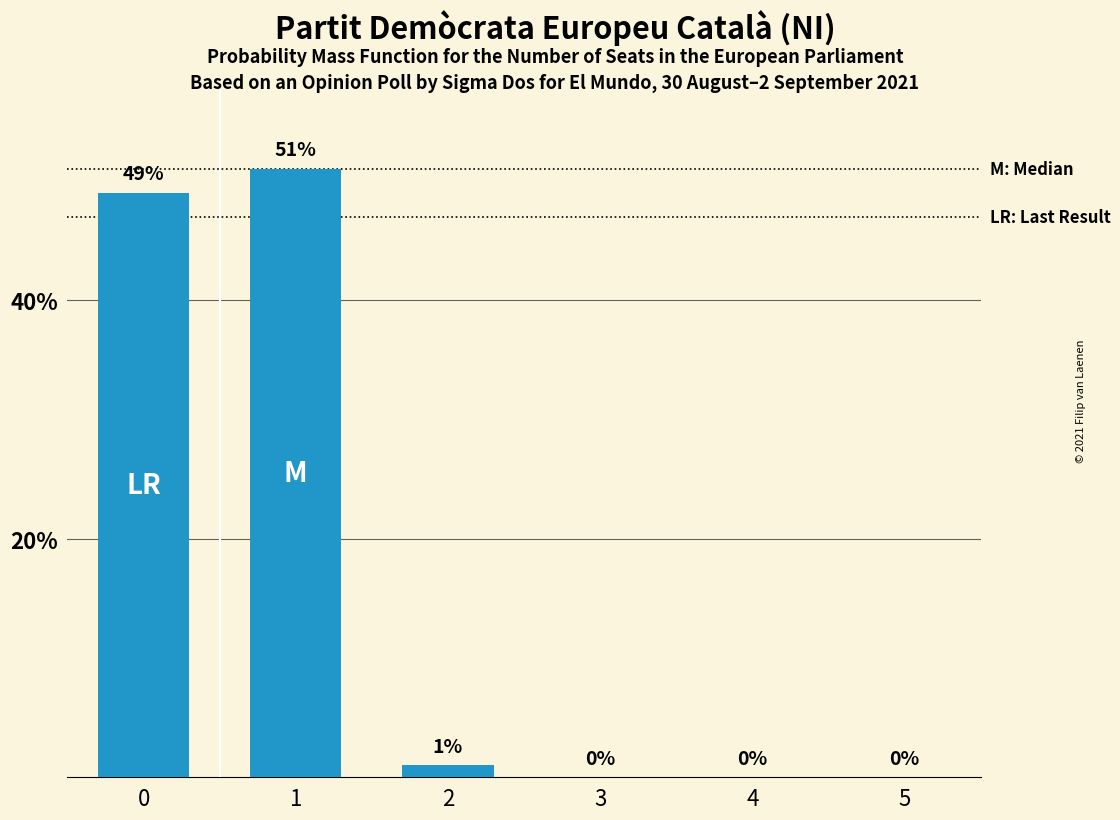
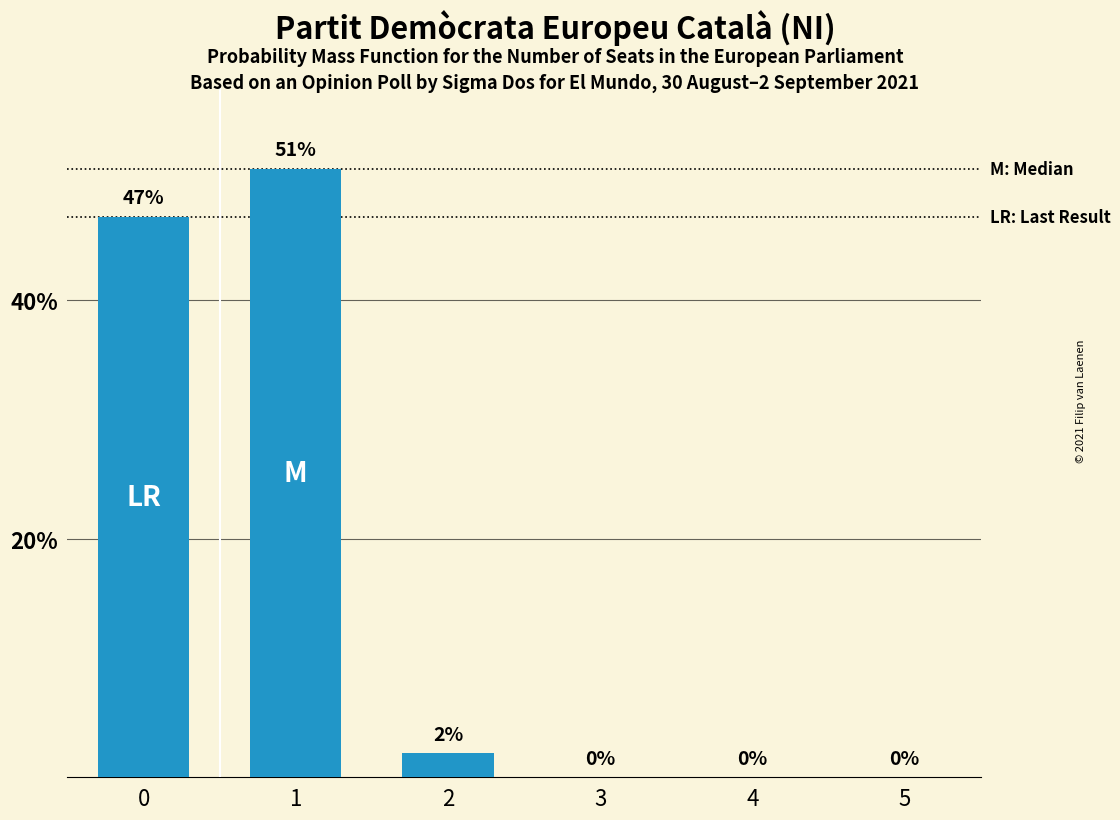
0: 49% -> 47%
2: 1% -> 2%
